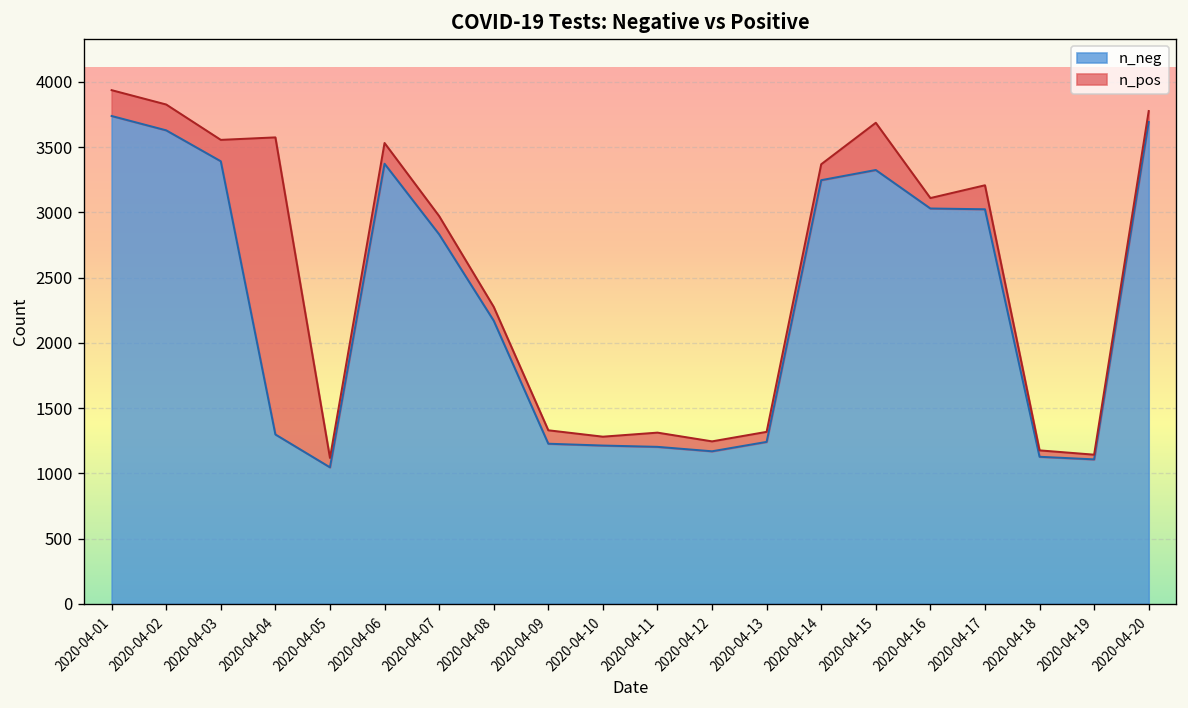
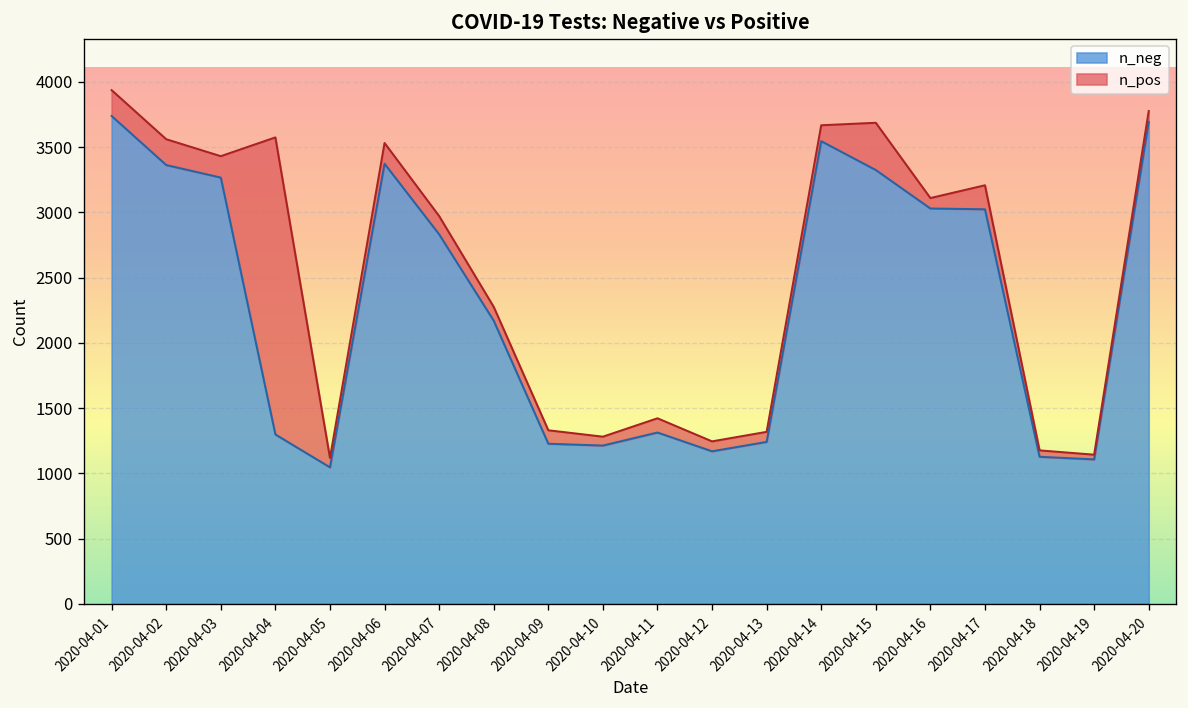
n_neg, 2020-04-02: 3630 -> 3360
n_neg, 2020-04-03: 3390 -> 3270
n_neg, 2020-04-11: 1200 -> 1310
n_neg, 2020-04-14: 3250 -> 3550
